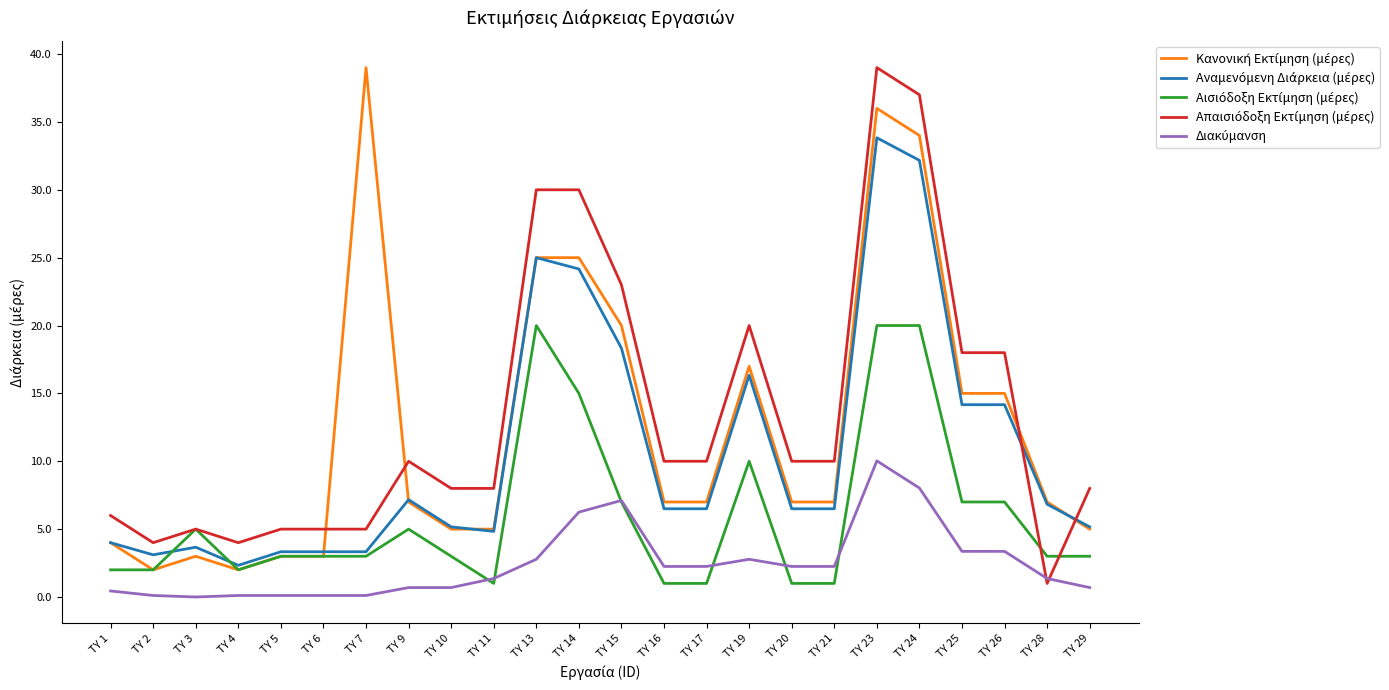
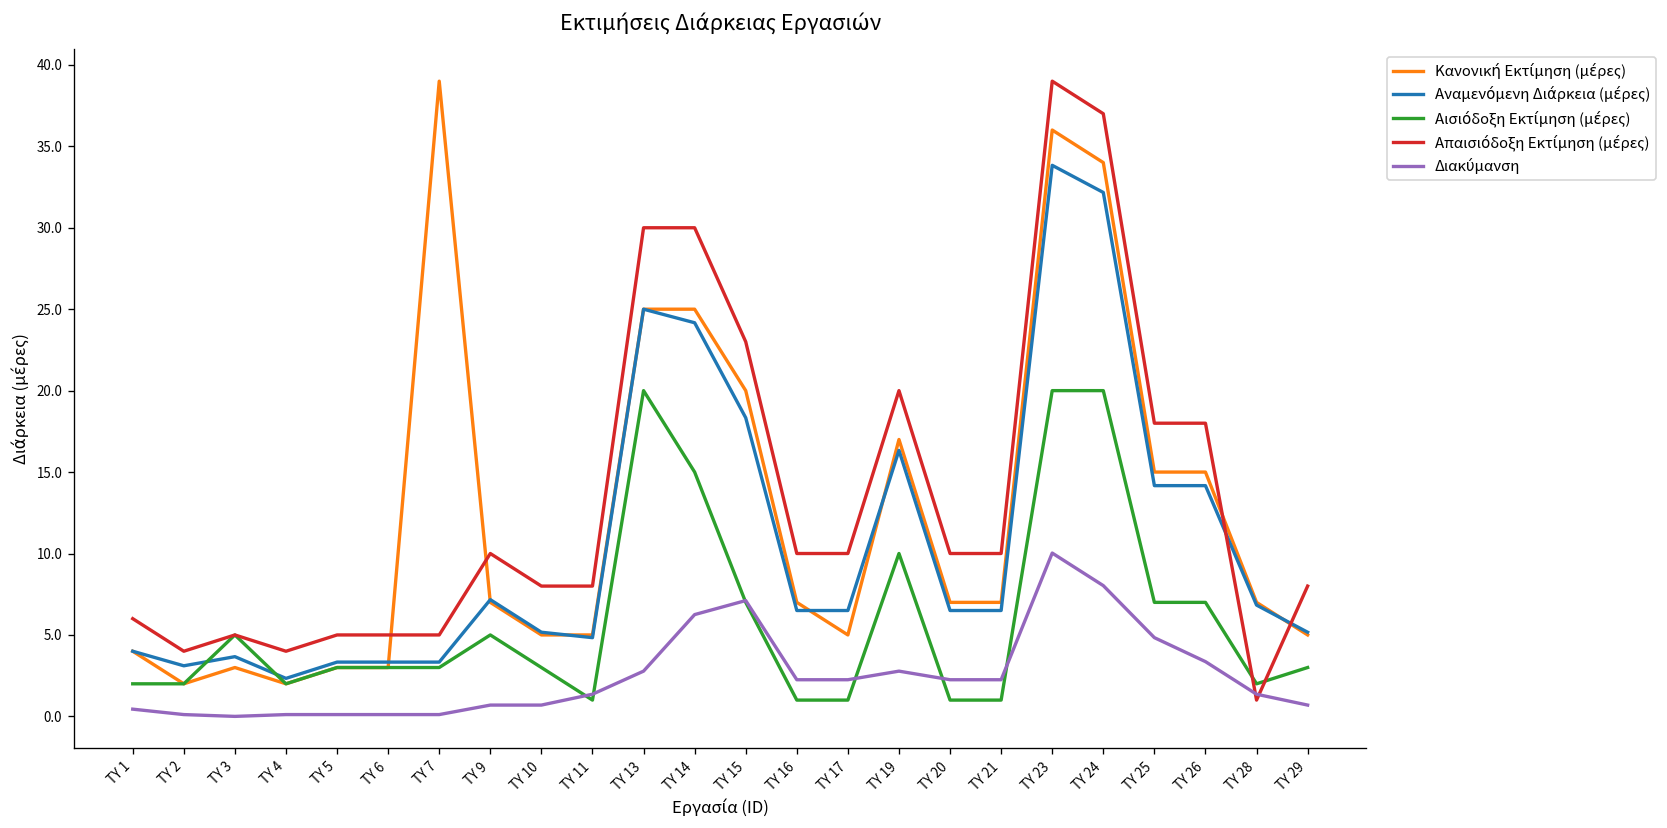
Κανονική Εκτίμηση (μέρες), TY 17: 7 -> 5
Διακύμανση, TY 25: 3.4 -> 4.8
Αισιόδοξη Εκτίμηση (μέρες), TY 28: 3 -> 2
